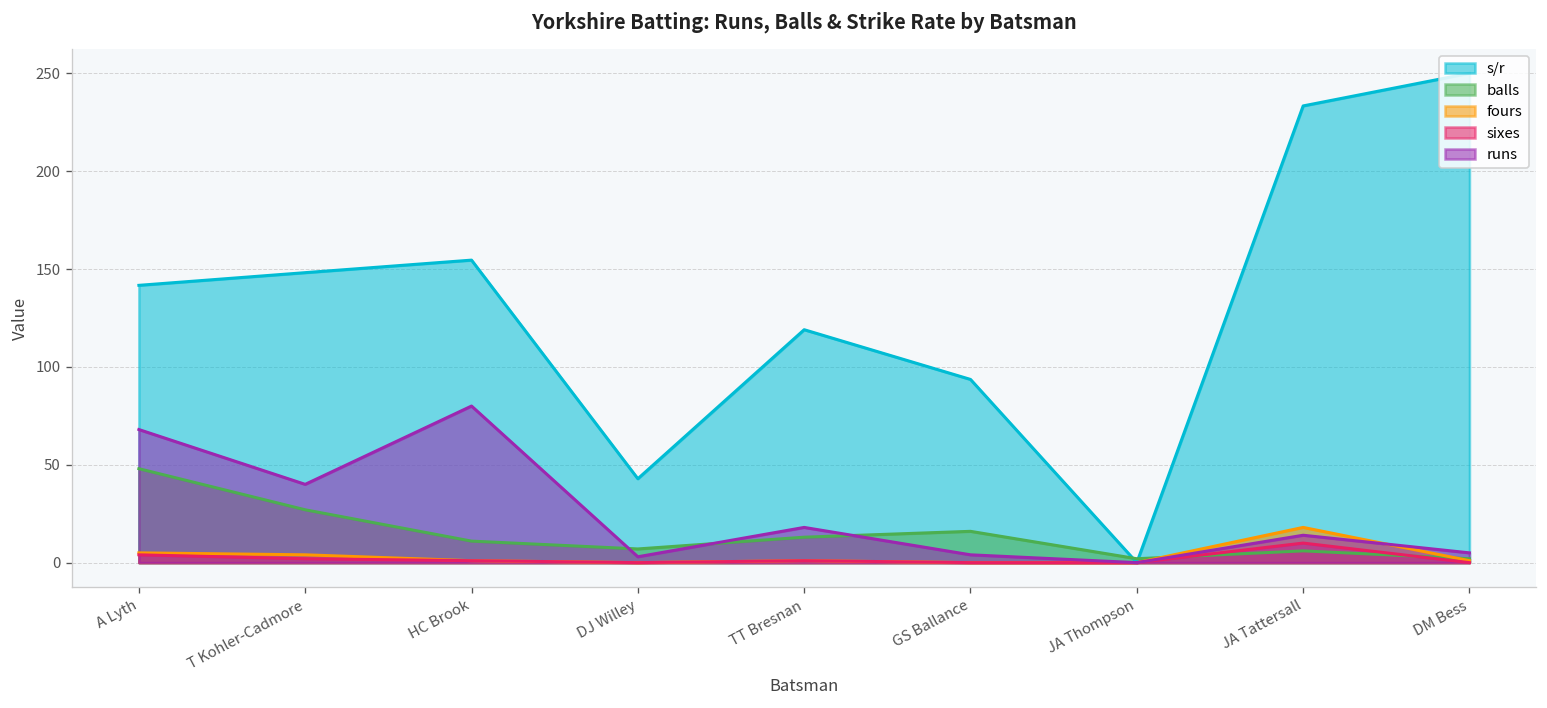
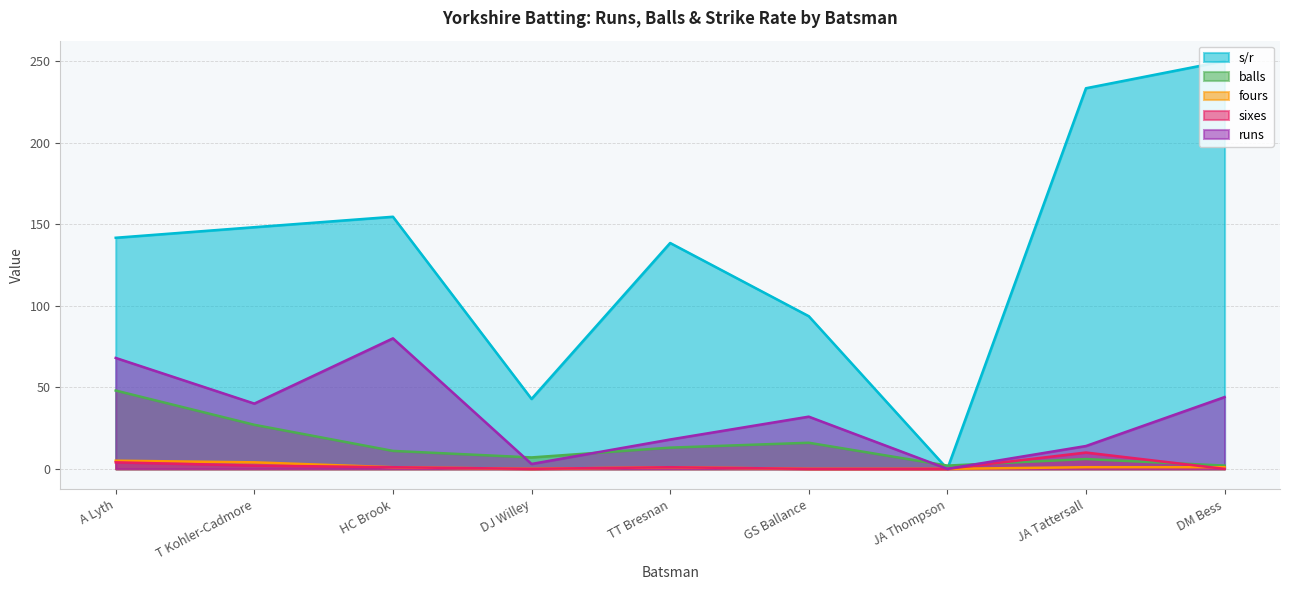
s/r, TT Bresnan: 119 -> 138
runs, GS Ballance: 4 -> 32
fours, JA Tattersall: 18 -> 1
runs, DM Bess: 5 -> 44
